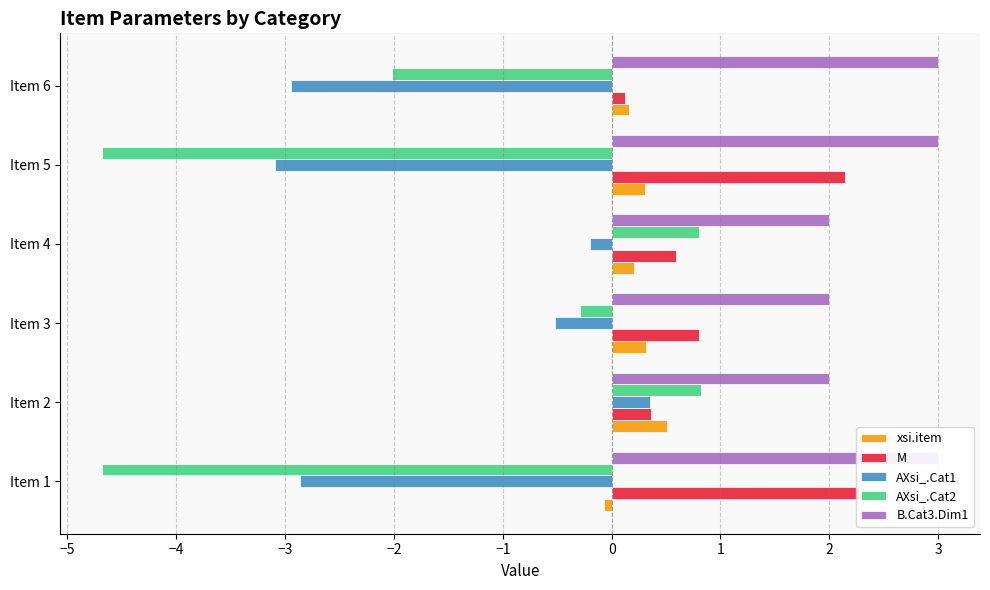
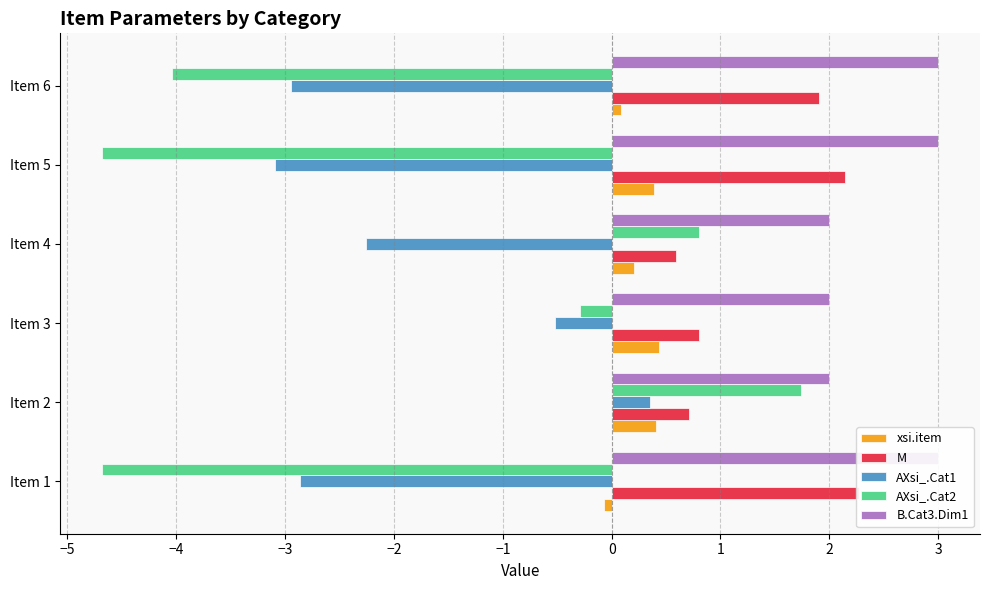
AXsi_.Cat2, Item 6: -2.02 -> -4.04
M, Item 6: 0.12 -> 1.91
xsi.item, Item 6: 0.16 -> 0.08
xsi.item, Item 5: 0.30 -> 0.39
AXsi_.Cat1, Item 4: -0.20 -> -2.25
xsi.item, Item 3: 0.32 -> 0.44
AXsi_.Cat2, Item 2: 0.82 -> 1.74
M, Item 2: 0.36 -> 0.71
xsi.item, Item 2: 0.51 -> 0.41
